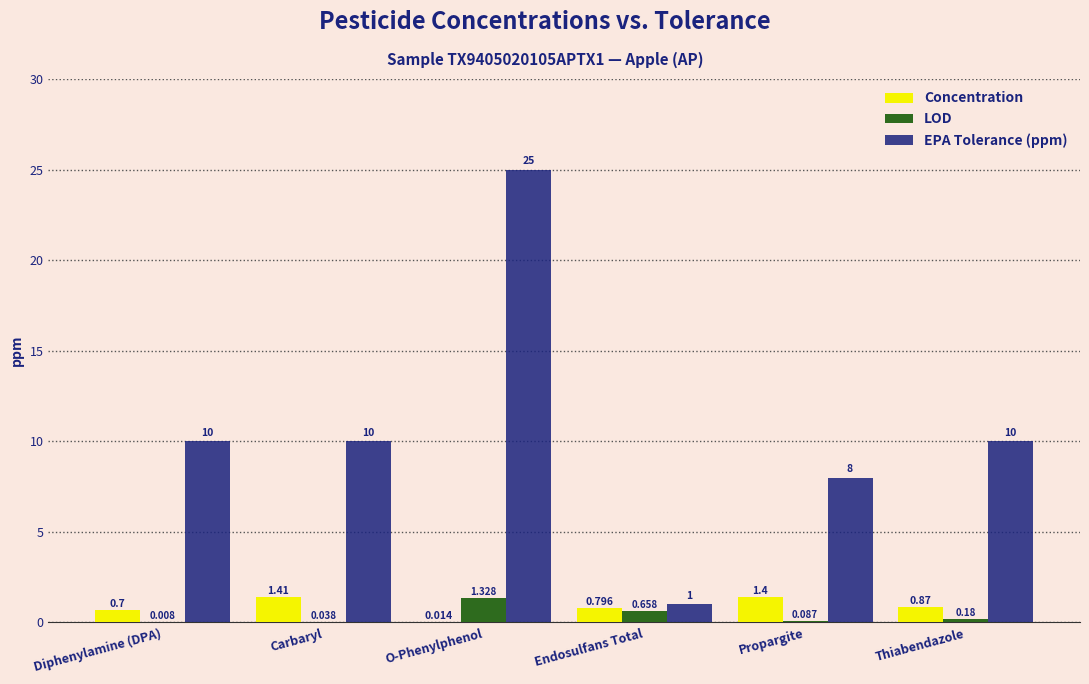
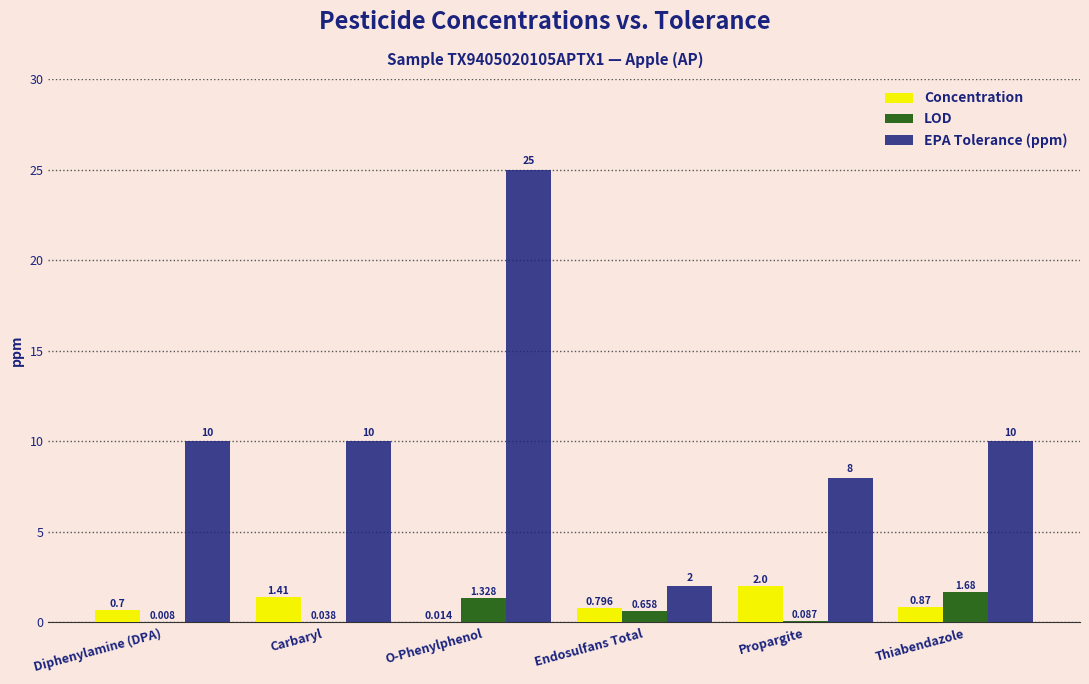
EPA Tolerance (ppm), Endosulfans Total: 1 -> 2
Concentration, Propargite: 1.4 -> 2.0
LOD, Thiabendazole: 0.18 -> 1.68
